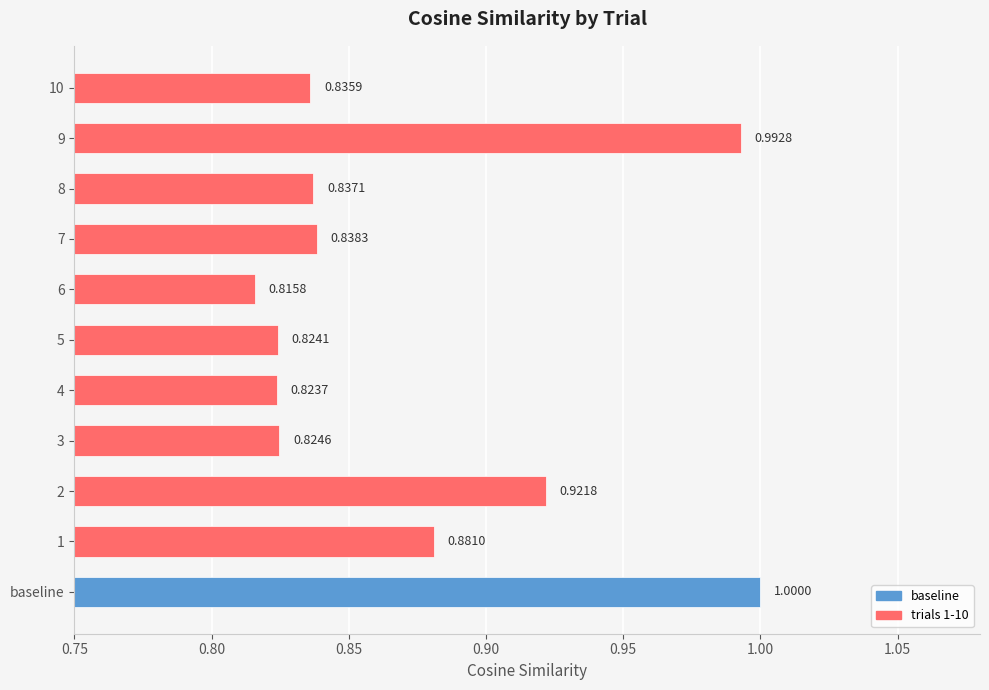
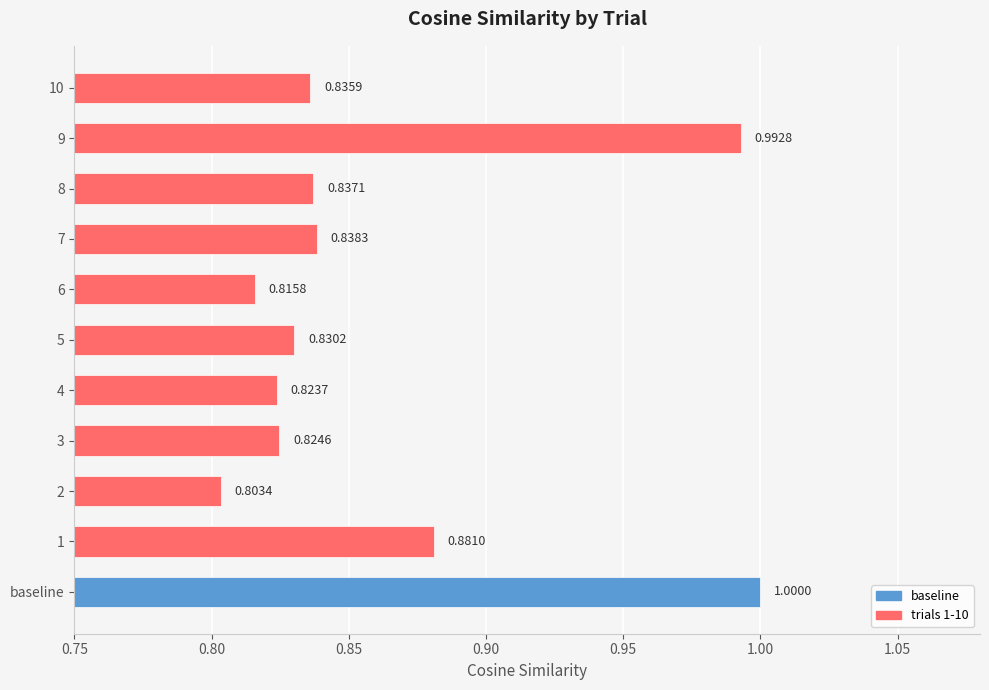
5: 0.8241 -> 0.8302
2: 0.9218 -> 0.8034
